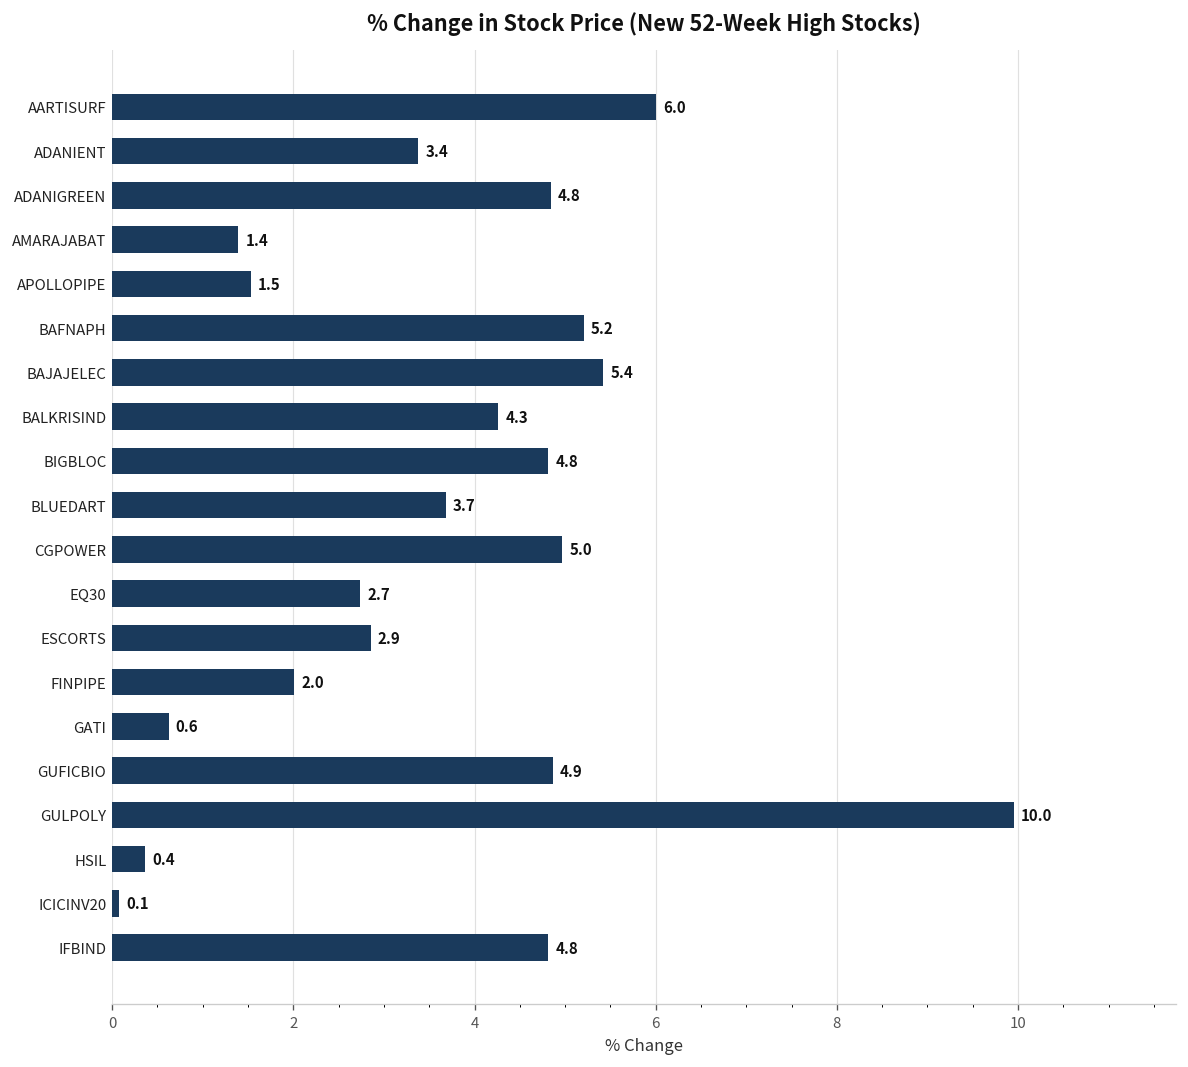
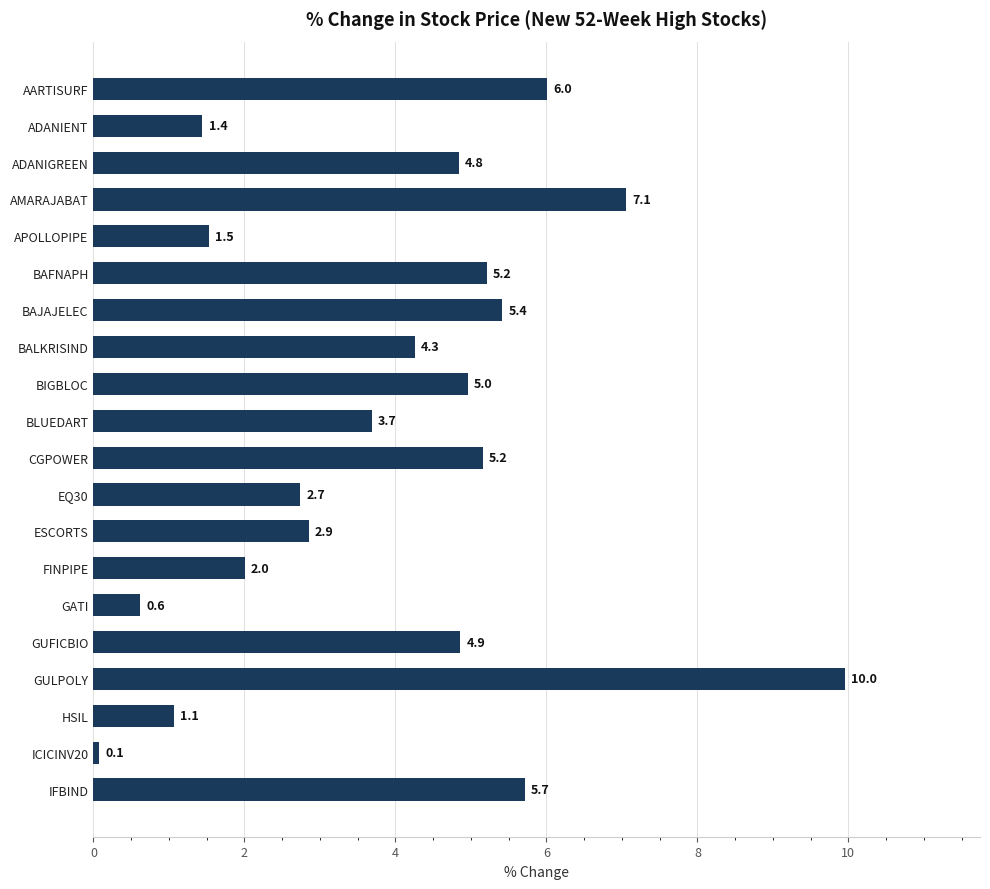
ADANIENT: 3.4 -> 1.4
AMARAJABAT: 1.4 -> 7.1
BIGBLOC: 4.8 -> 5.0
CGPOWER: 5.0 -> 5.2
HSIL: 0.4 -> 1.1
IFBIND: 4.8 -> 5.7
